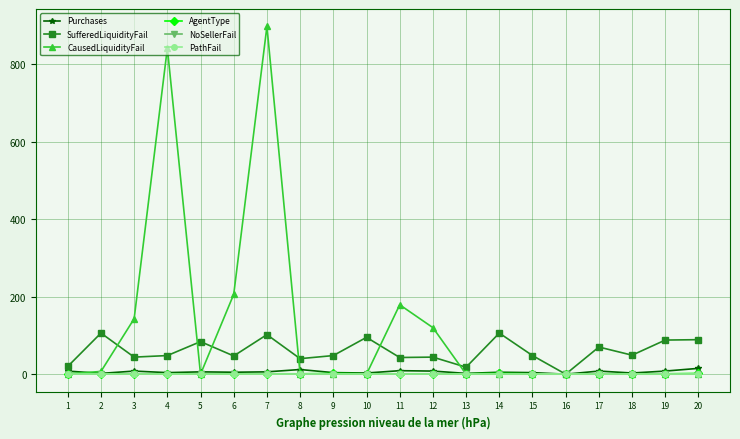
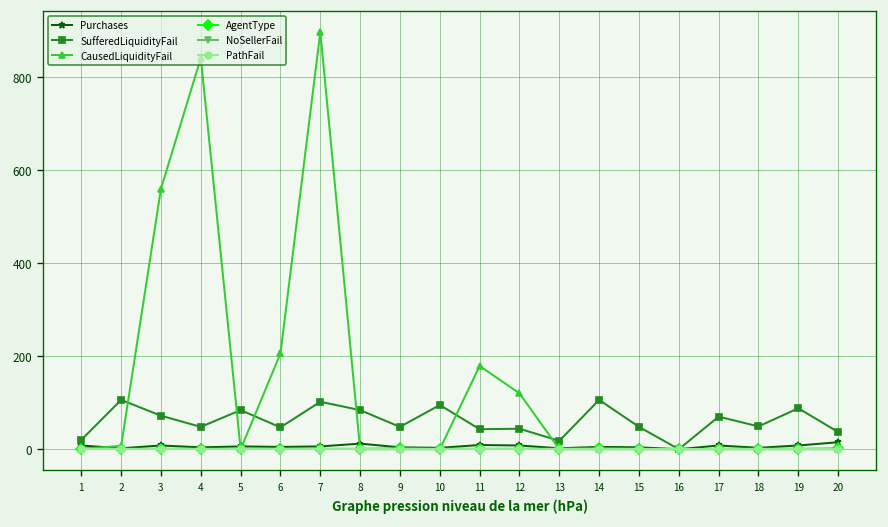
SufferedLiquidityFail, 3: 40 -> 70
CausedLiquidityFail, 3: 140 -> 560
SufferedLiquidityFail, 8: 40 -> 80
SufferedLiquidityFail, 20: 90 -> 40
